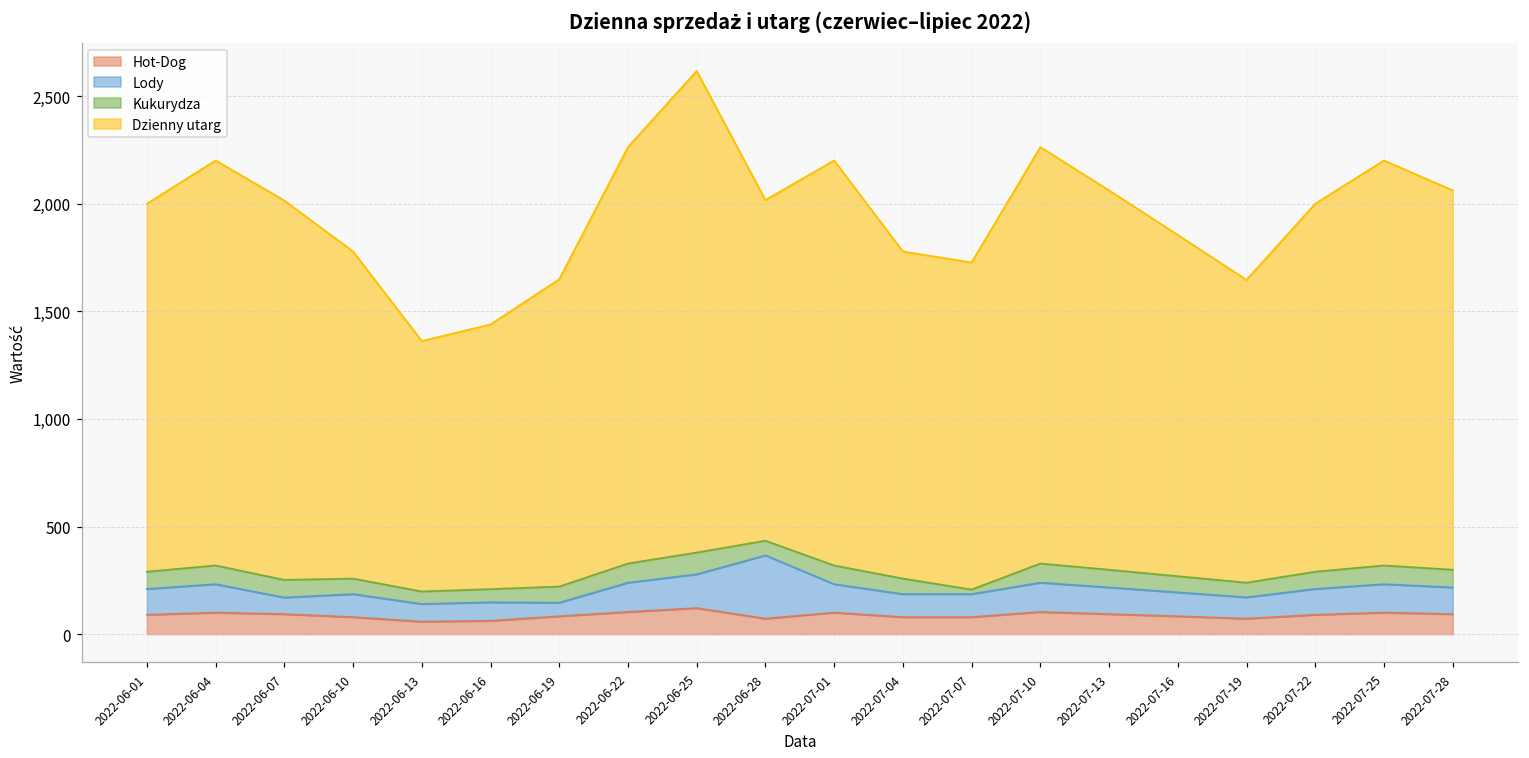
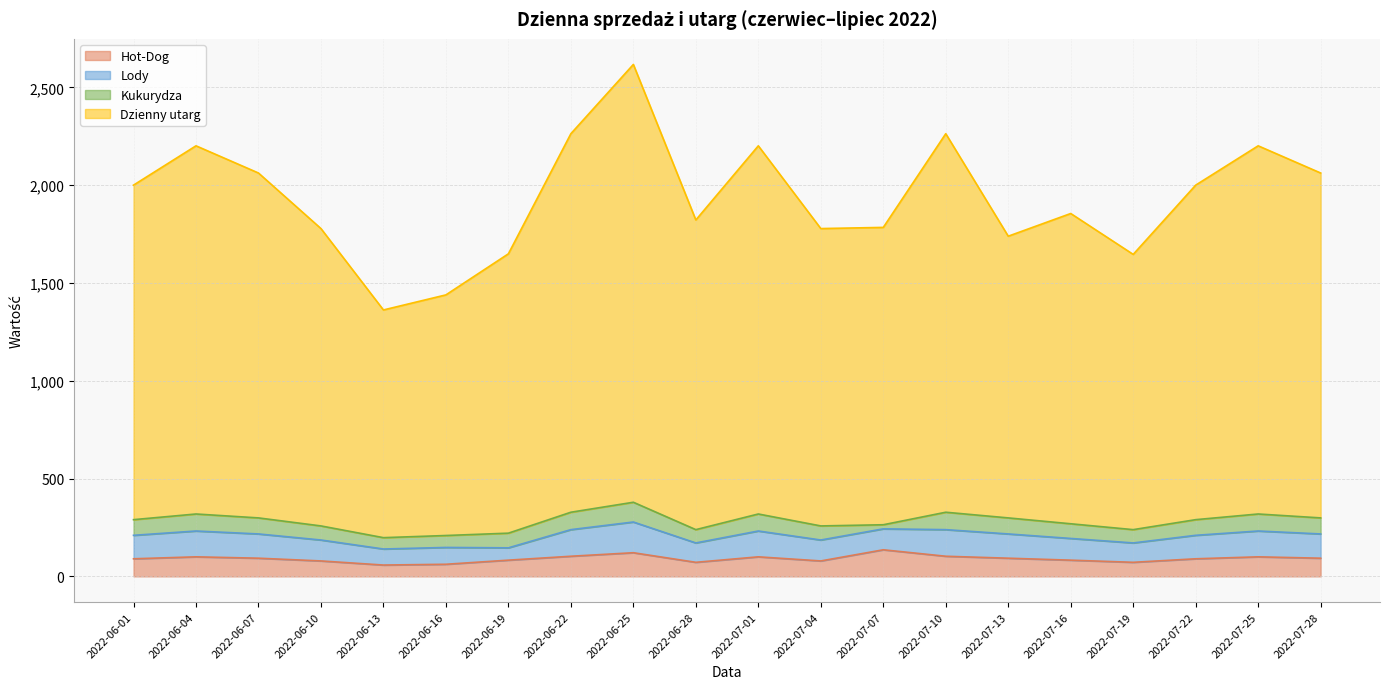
Lody, 2022-06-07: 80 -> 120
Lody, 2022-06-28: 290 -> 100
Hot-Dog, 2022-07-07: 80 -> 140
Dzienny utarg, 2022-07-13: 1,760 -> 1,440
